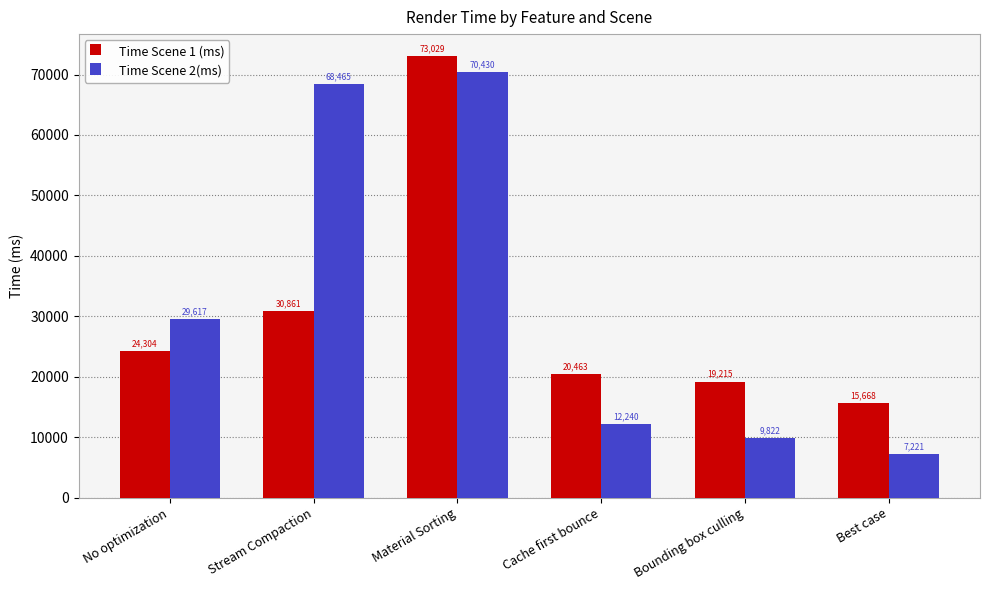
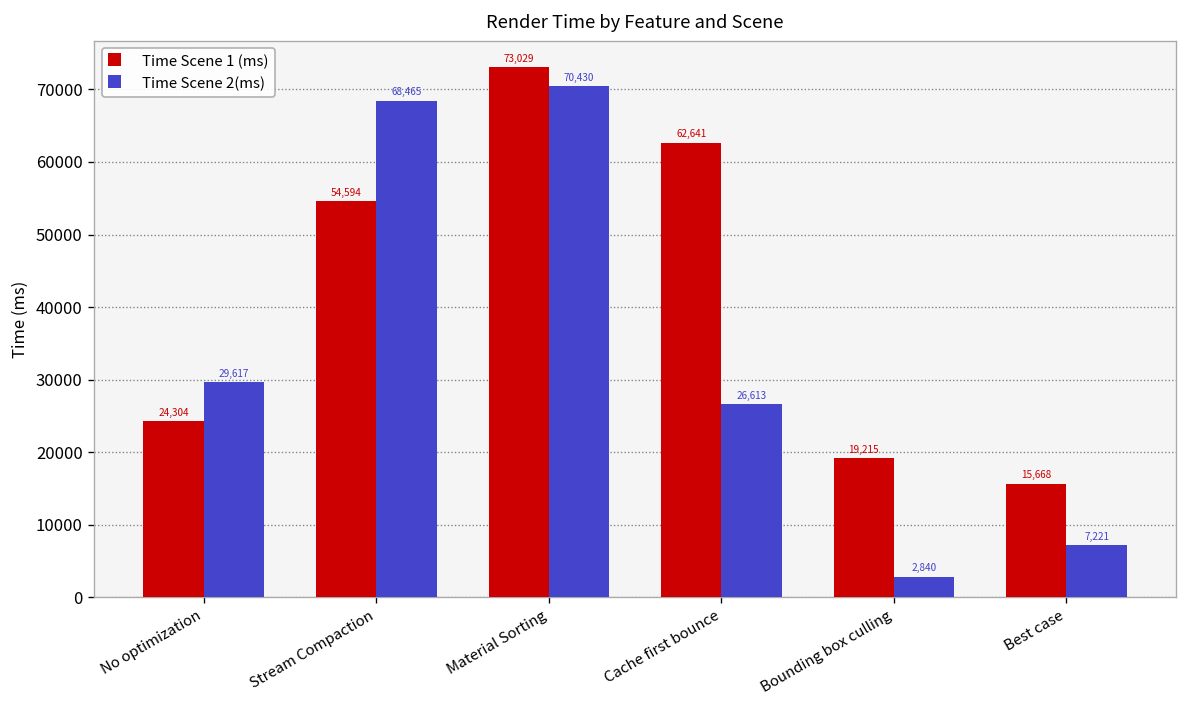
Time Scene 1 (ms), Stream Compaction: 30,861 -> 54,594
Time Scene 1 (ms), Cache first bounce: 20,463 -> 62,641
Time Scene 2(ms), Cache first bounce: 12,240 -> 26,613
Time Scene 2(ms), Bounding box culling: 9,822 -> 2,840
